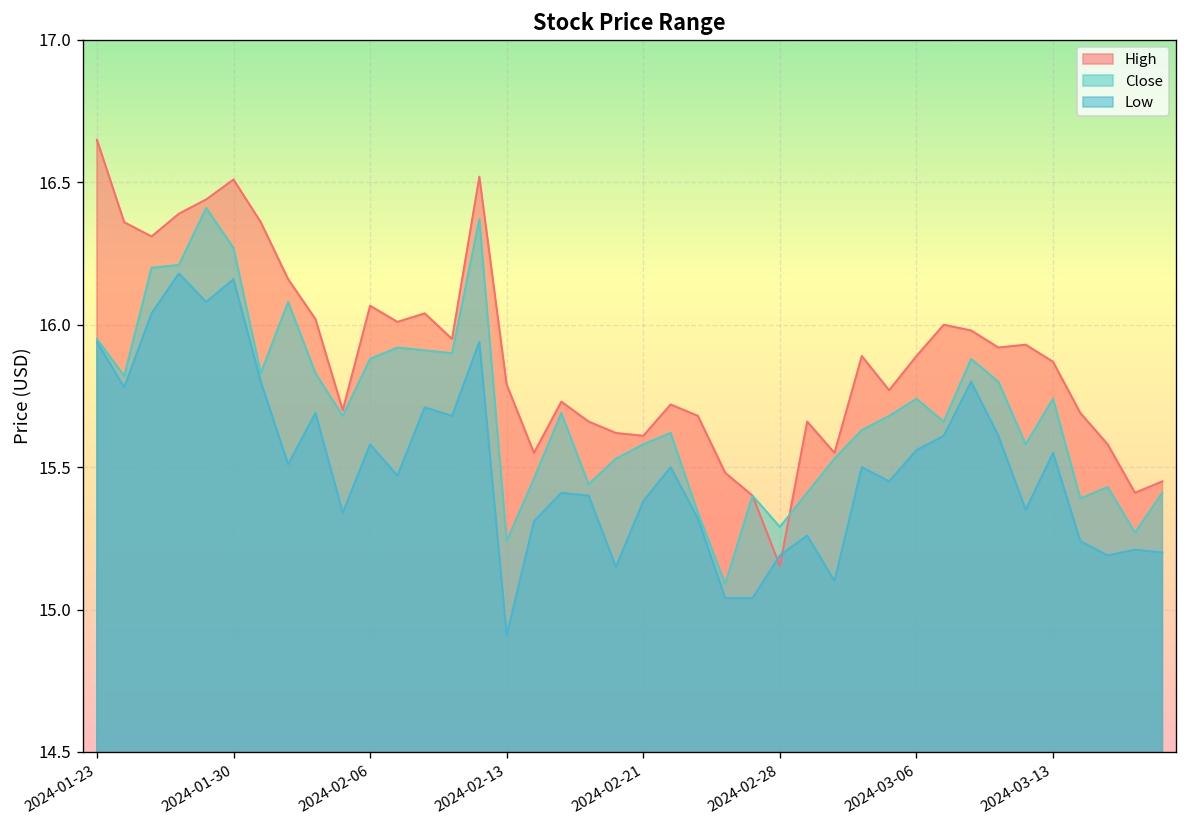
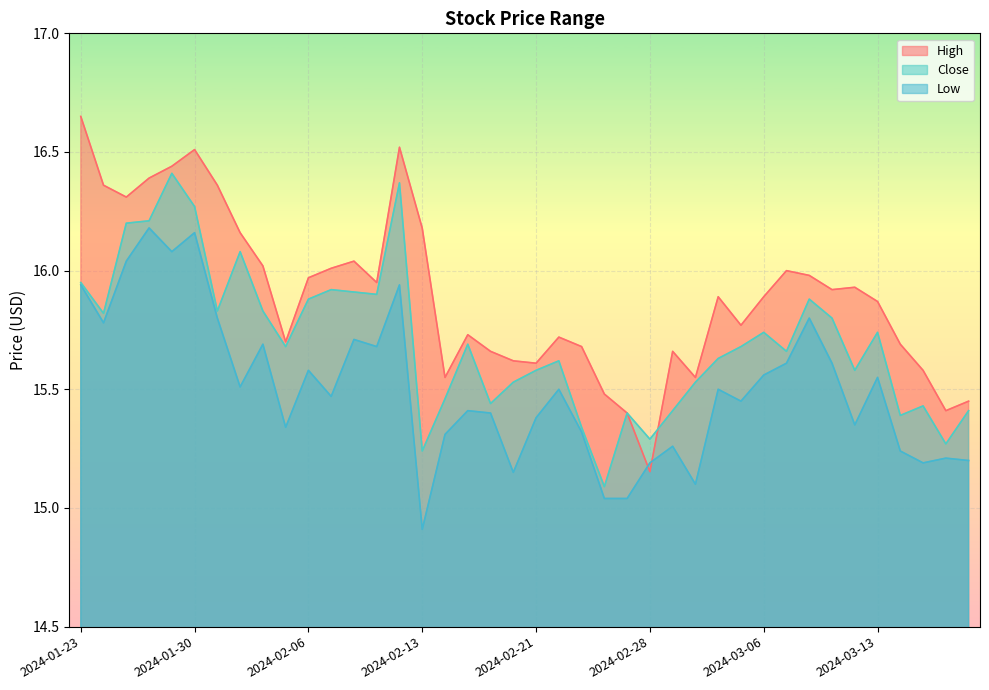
High, 2024-02-06: 16.07 -> 15.97
High, 2024-02-13: 15.79 -> 16.18
